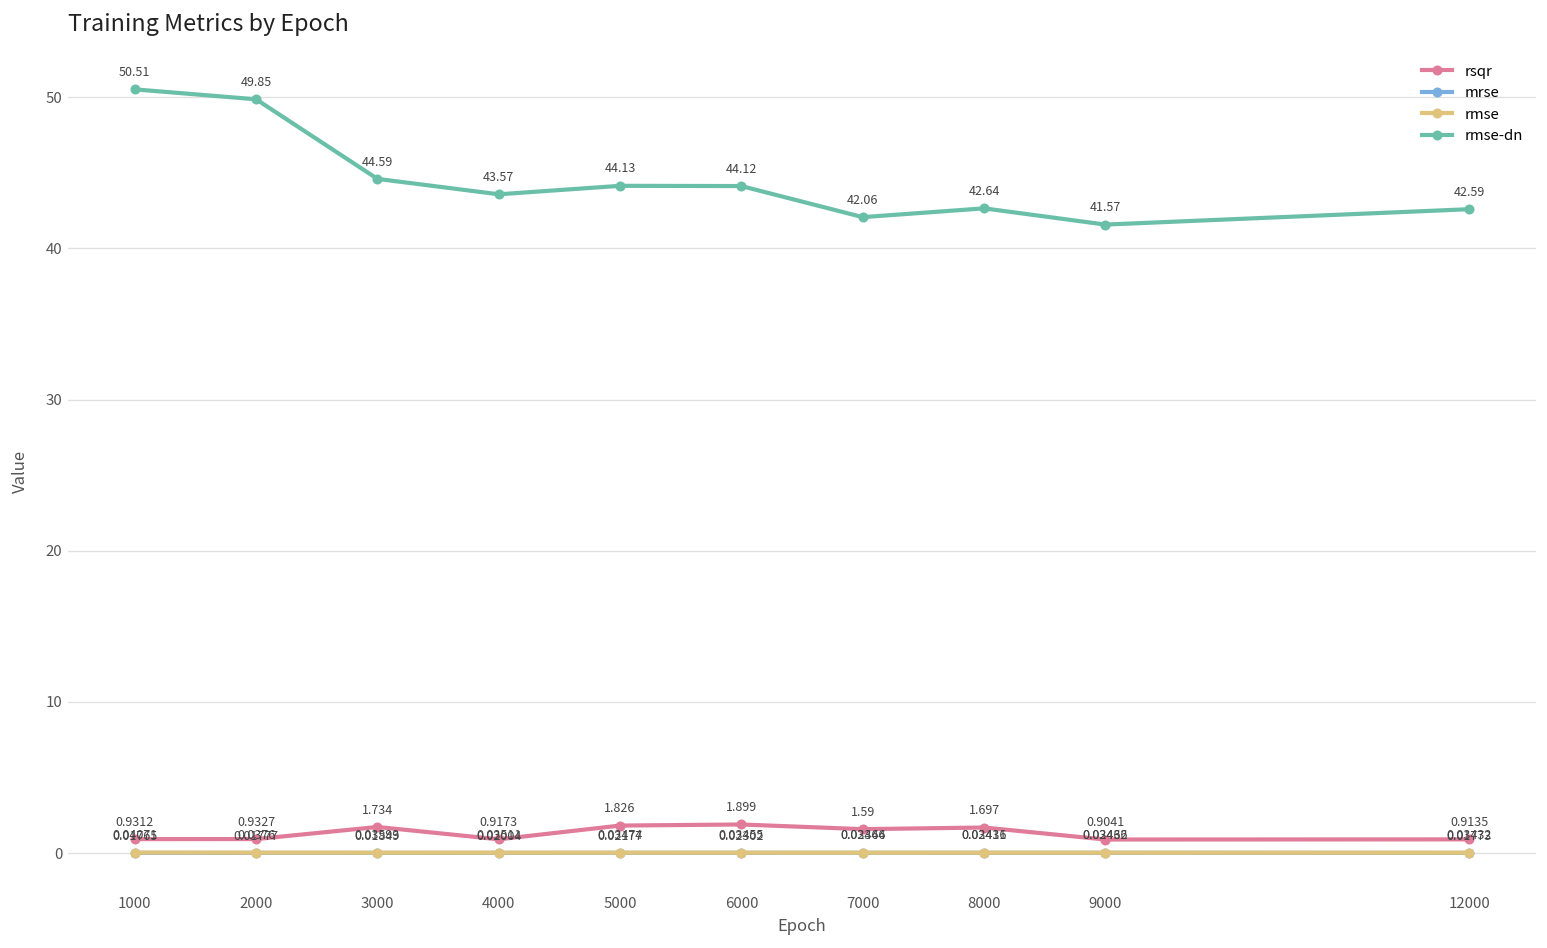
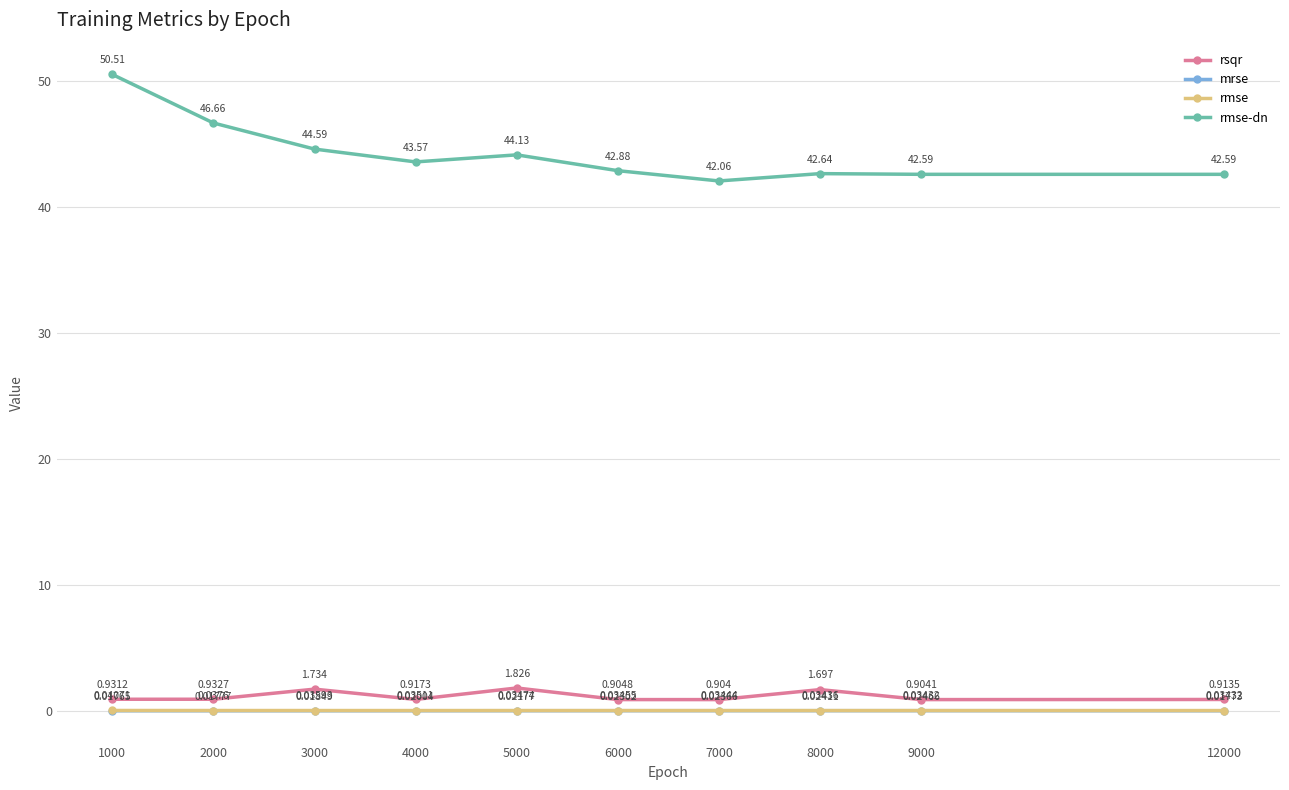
rmse-dn, 2000: 49.85 -> 46.66
rsqr, 6000: 1.899 -> 0.9048
rmse-dn, 6000: 44.12 -> 42.88
rsqr, 7000: 1.59 -> 0.904
rmse-dn, 9000: 41.57 -> 42.59
